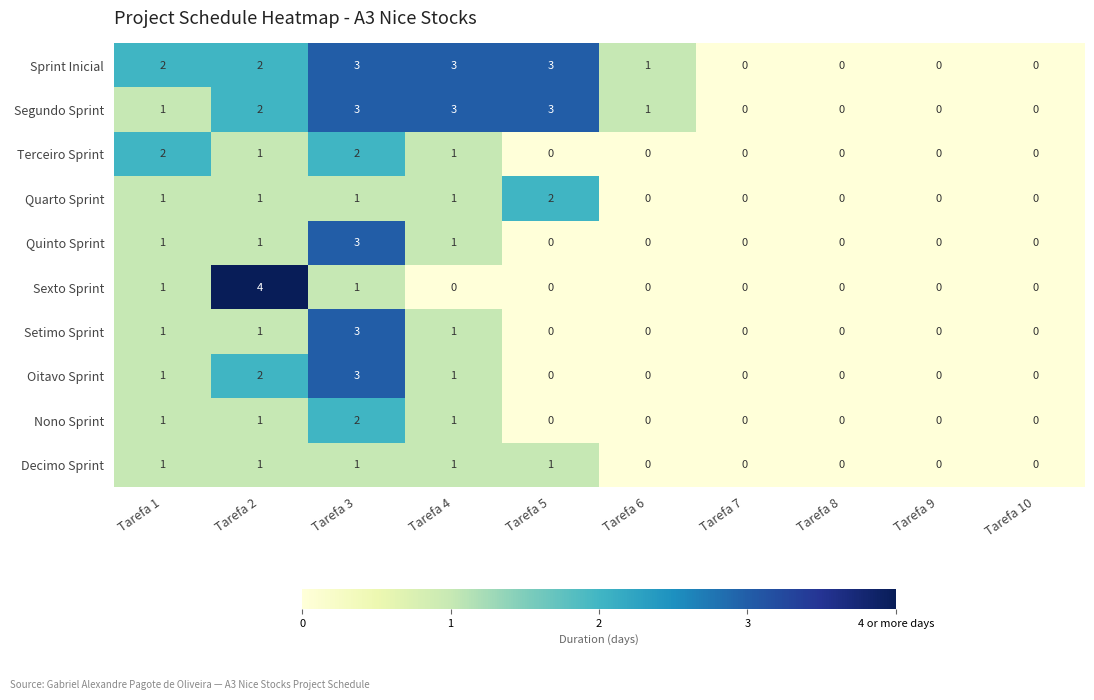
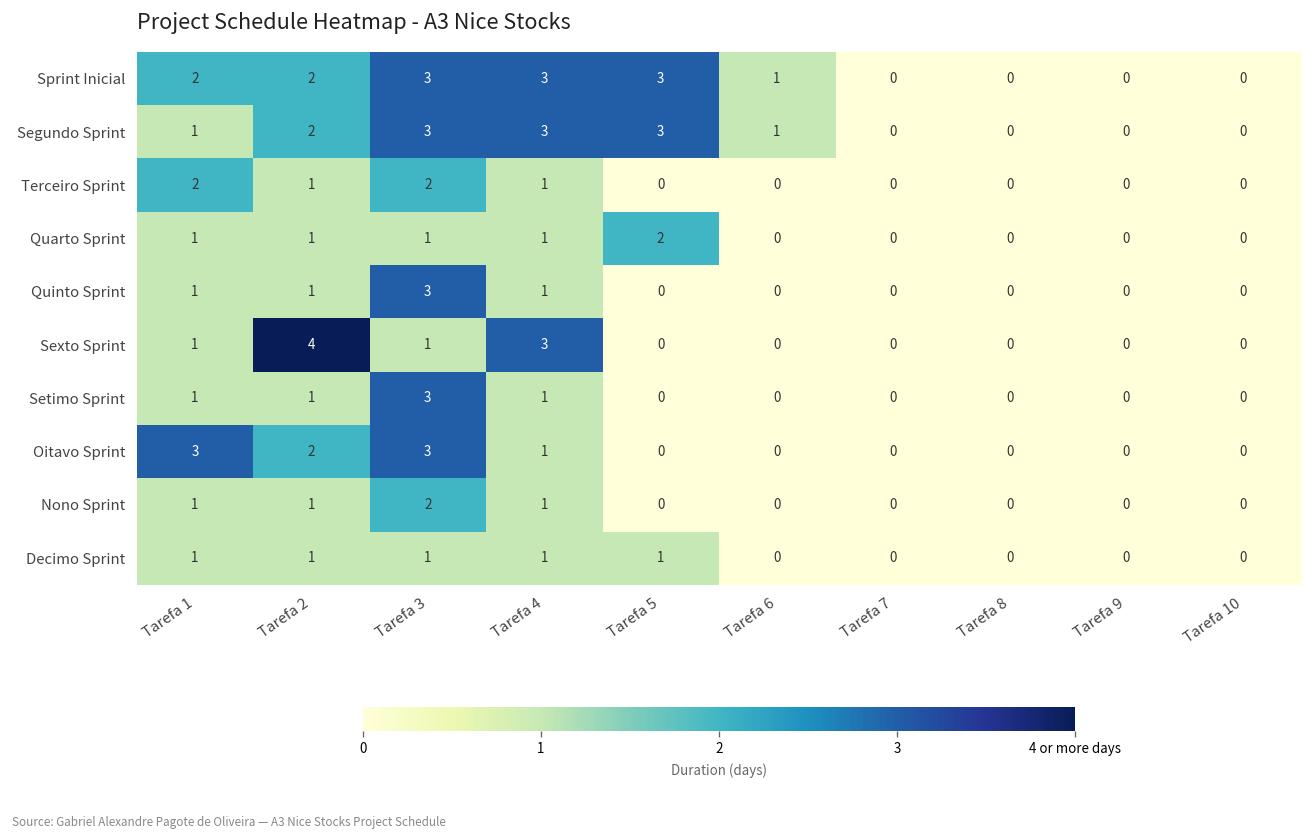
Sexto Sprint, Tarefa 4: 0 -> 3
Oitavo Sprint, Tarefa 1: 1 -> 3
